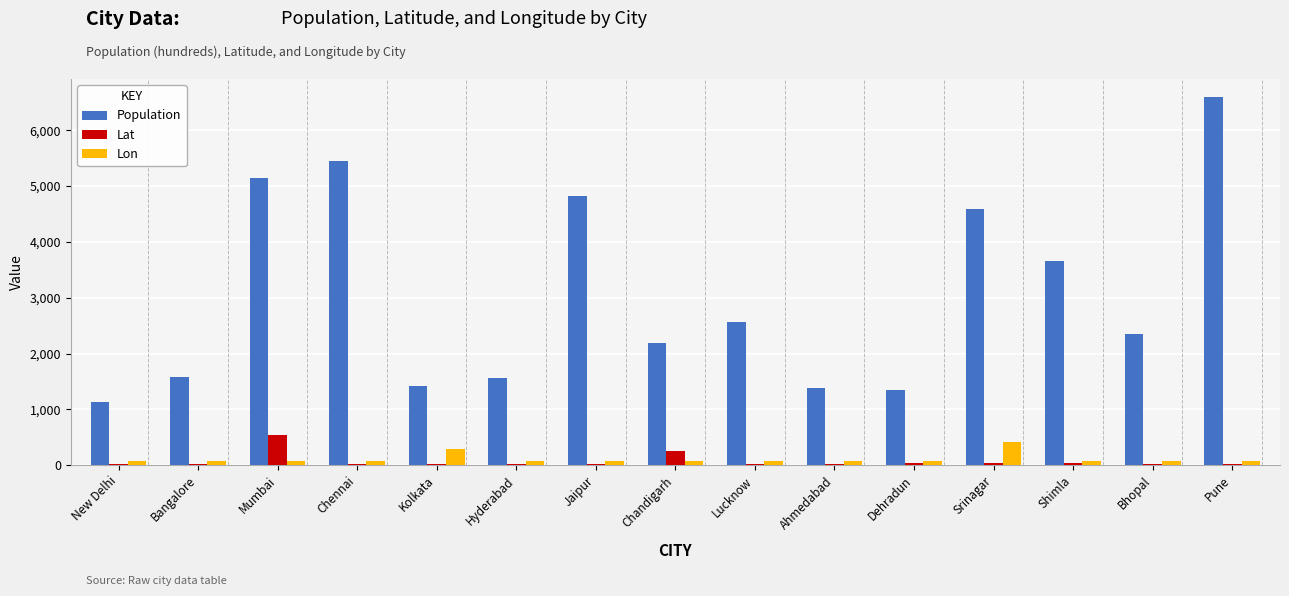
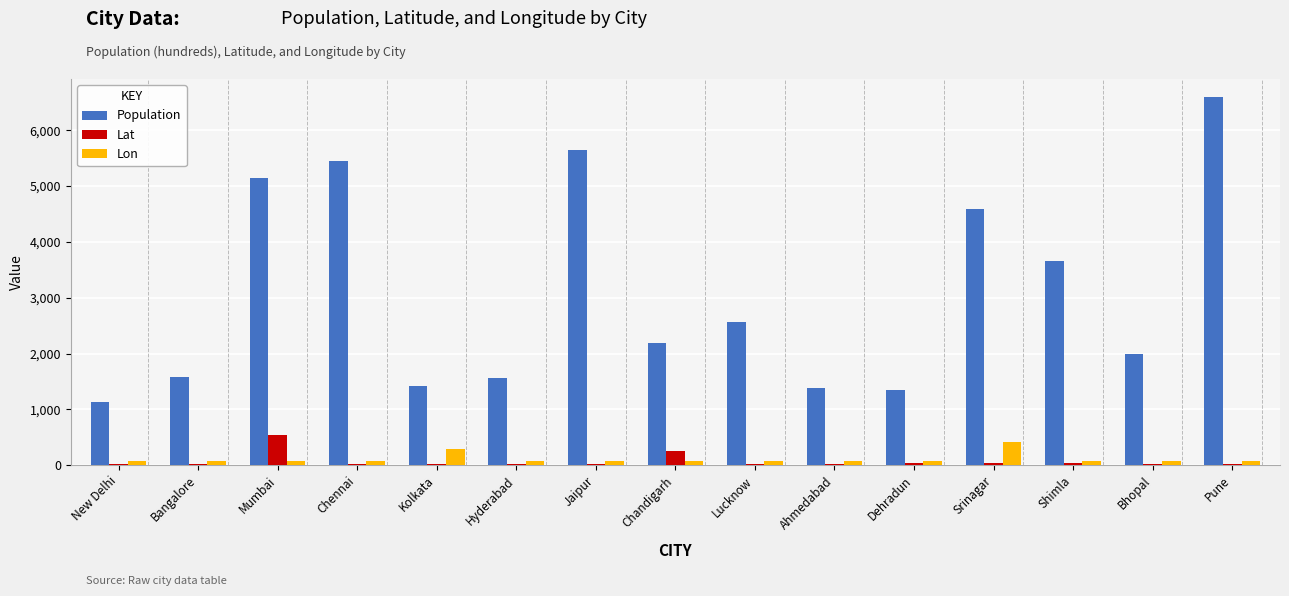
Population, Jaipur: 4,800 -> 5,700
Population, Bhopal: 2,400 -> 2,000
